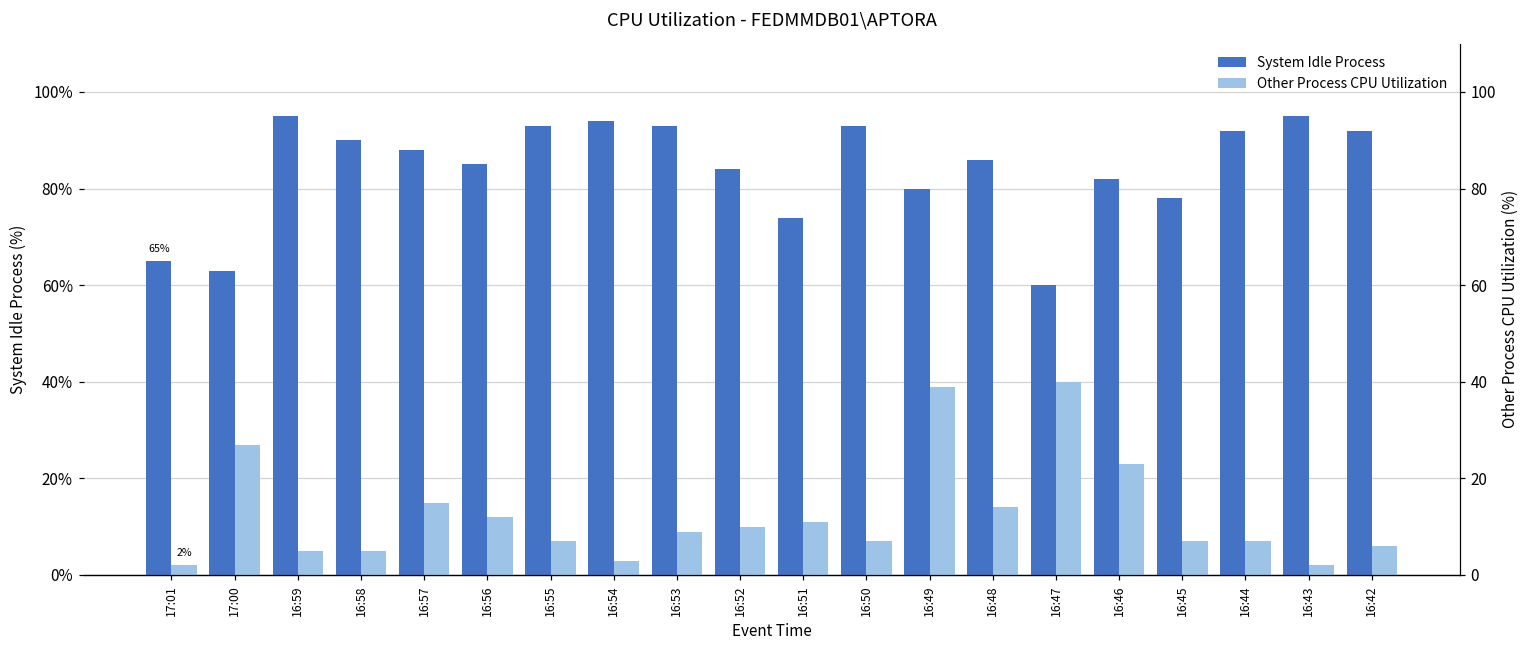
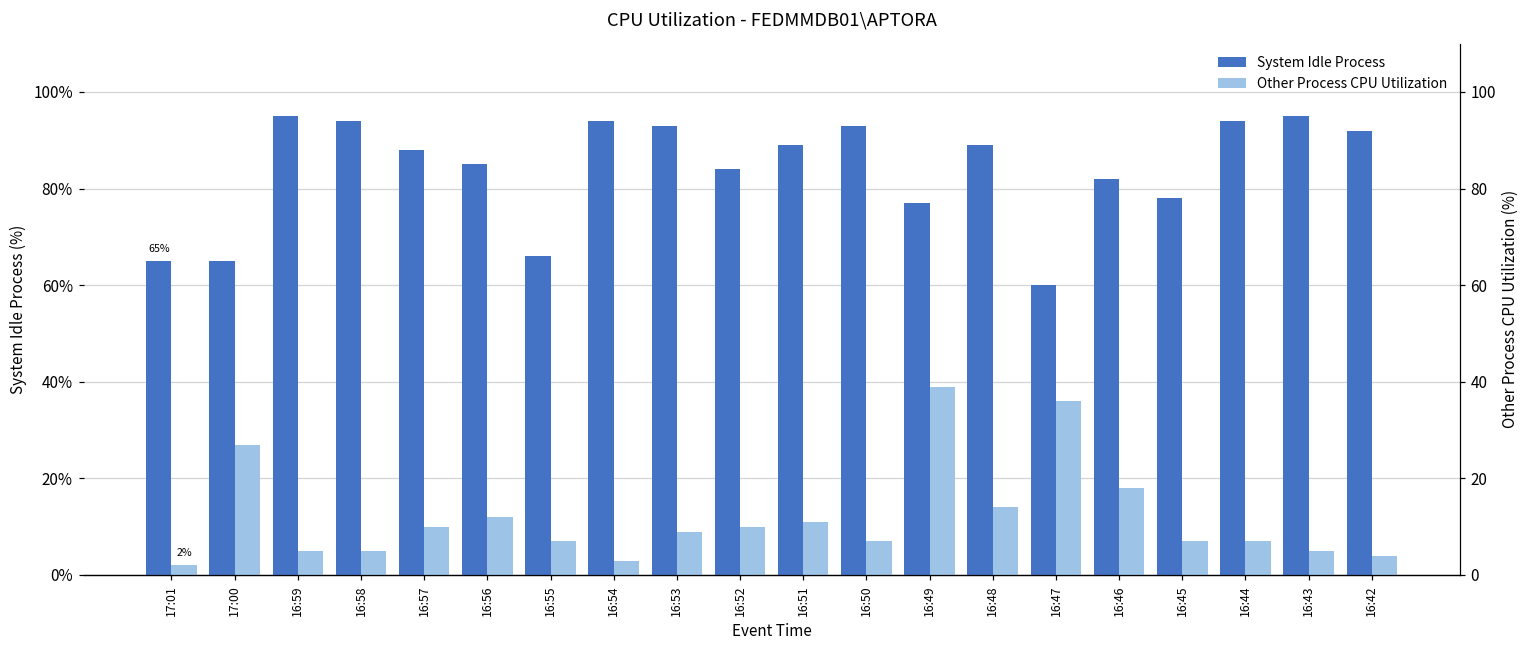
System Idle Process, 17:00: 63% -> 65%
System Idle Process, 16:58: 90% -> 94%
Other Process CPU Utilization, 16:57: 15% -> 10%
System Idle Process, 16:55: 93% -> 66%
System Idle Process, 16:51: 74% -> 89%
System Idle Process, 16:49: 80% -> 77%
System Idle Process, 16:48: 86% -> 89%
Other Process CPU Utilization, 16:47: 40% -> 36%
Other Process CPU Utilization, 16:46: 23% -> 18%
System Idle Process, 16:44: 92% -> 94%
Other Process CPU Utilization, 16:43: 2% -> 5%
Other Process CPU Utilization, 16:42: 6% -> 4%
